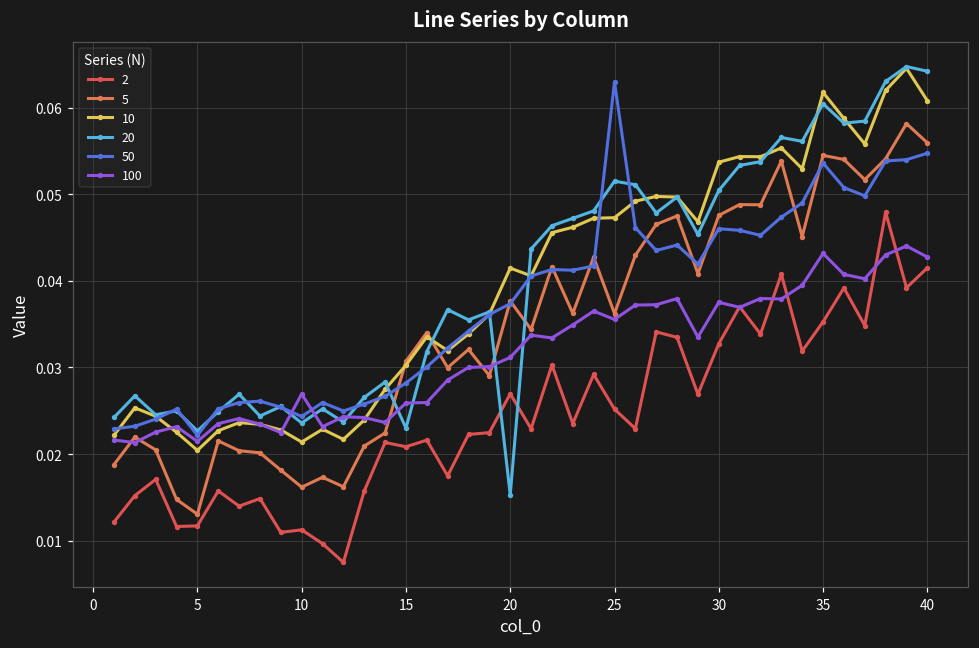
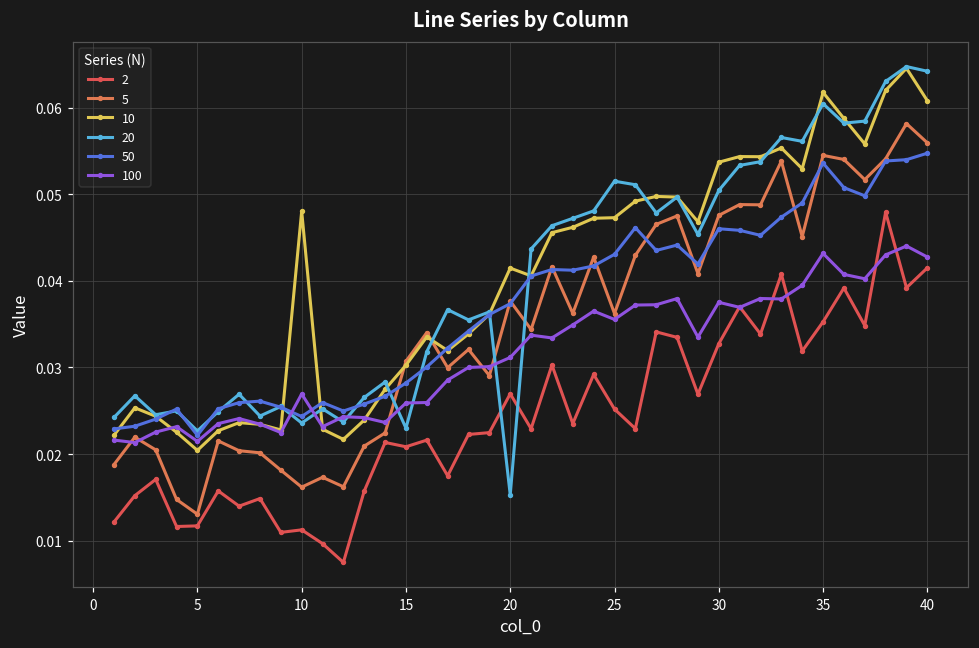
10, 10: 0.021 -> 0.048
50, 25: 0.063 -> 0.043
